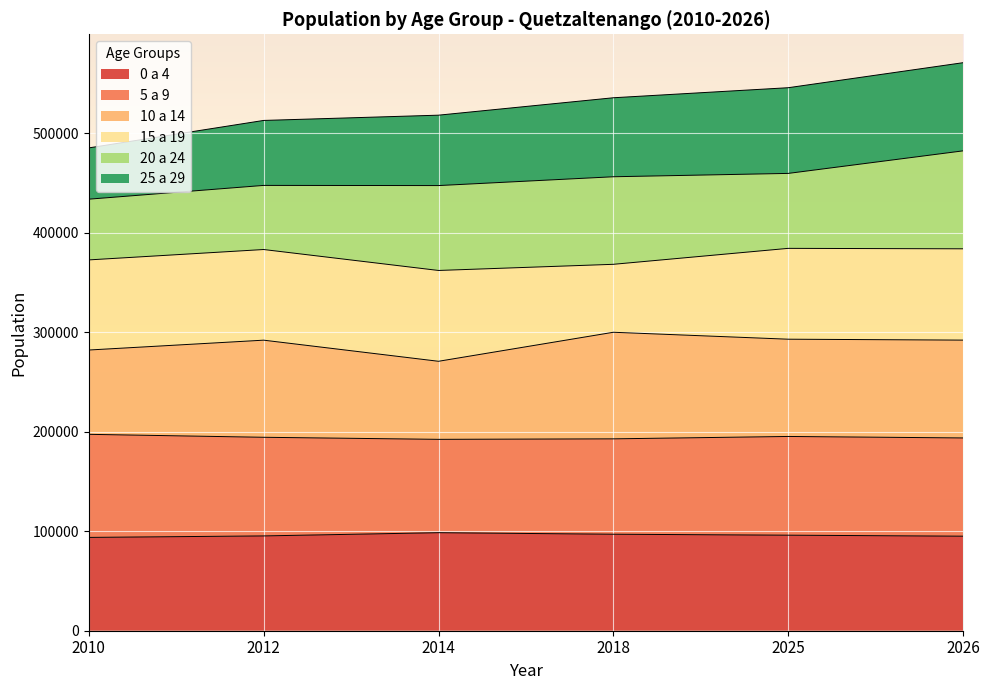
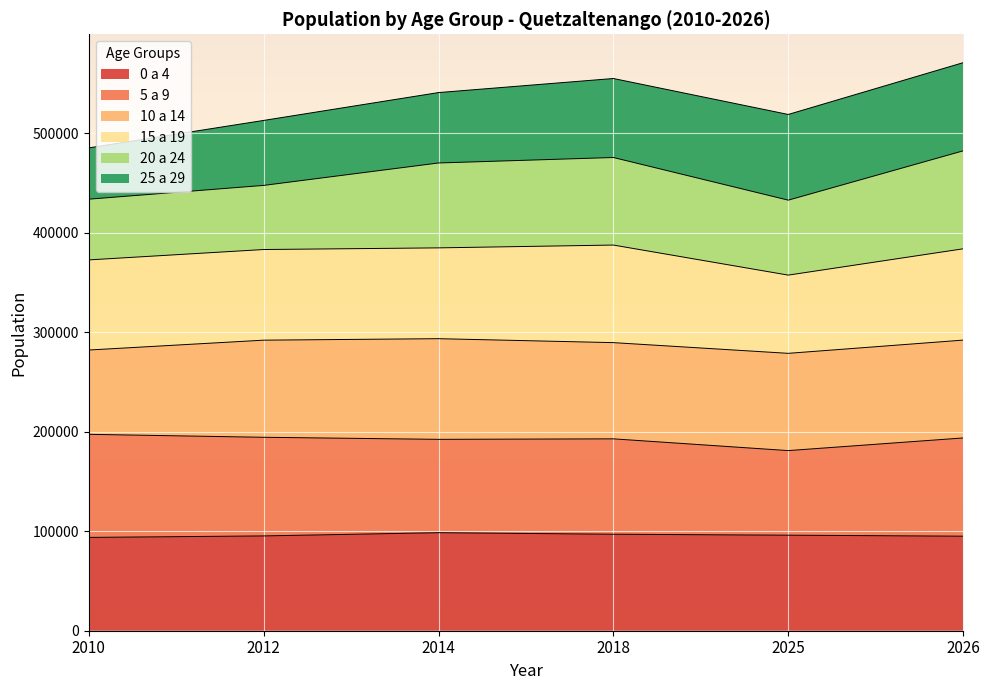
10 a 14, 2014: 80000 -> 100000
10 a 14, 2018: 110000 -> 100000
15 a 19, 2018: 70000 -> 100000
5 a 9, 2025: 100000 -> 90000
15 a 19, 2025: 90000 -> 80000
